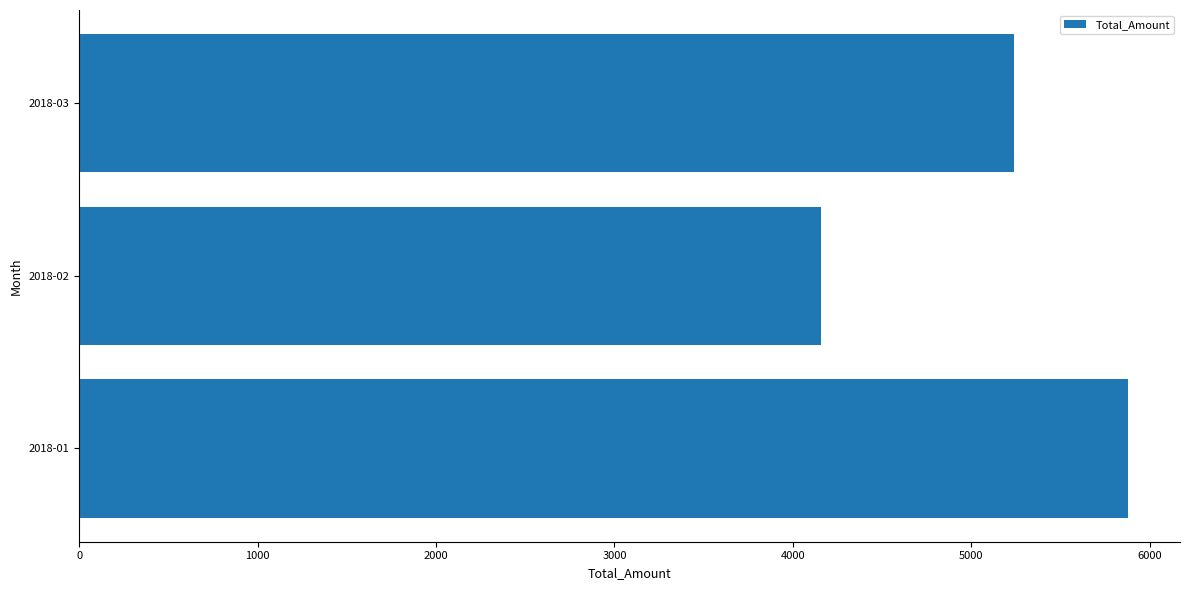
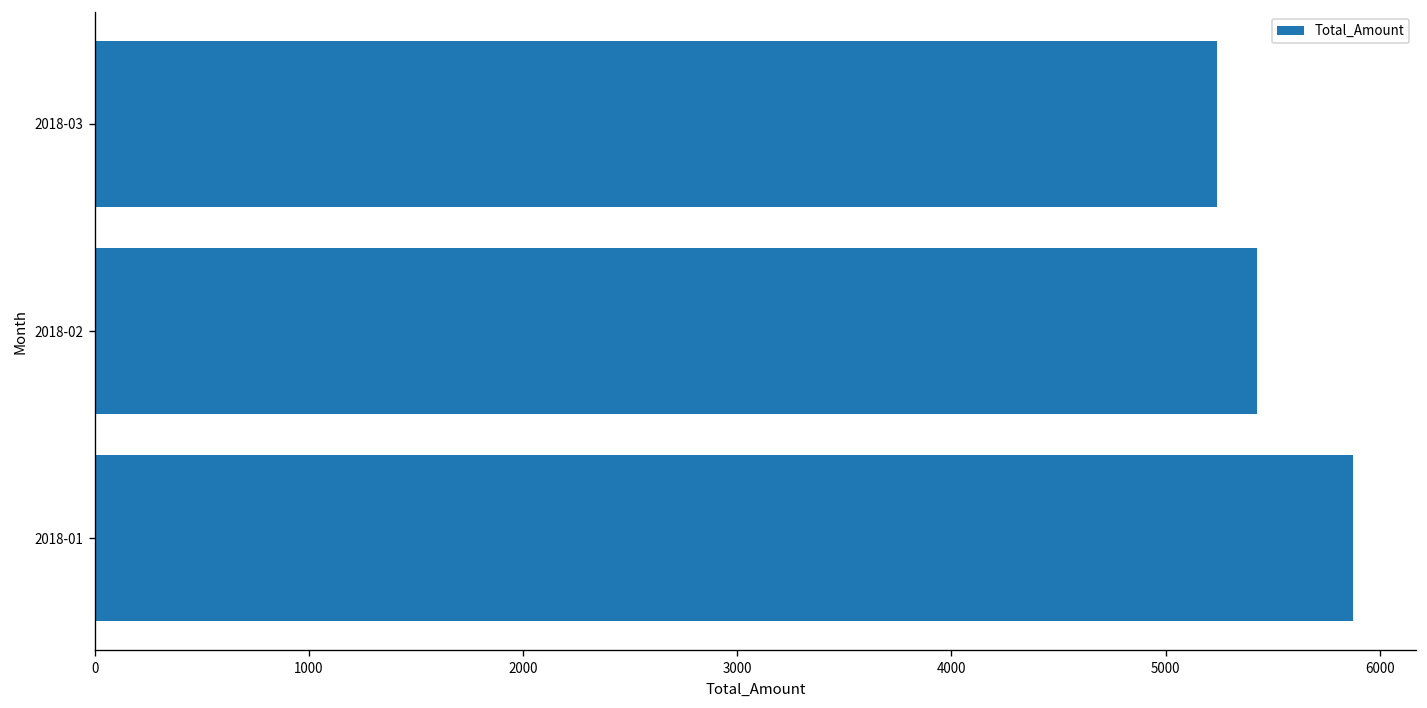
2018-02: 4160 -> 5430
